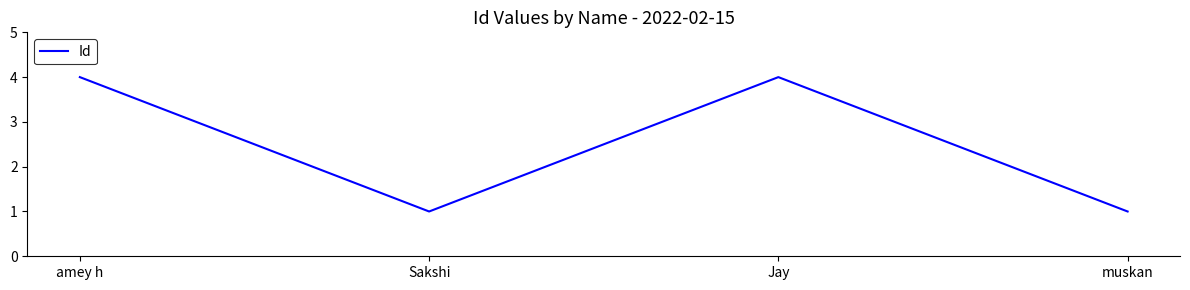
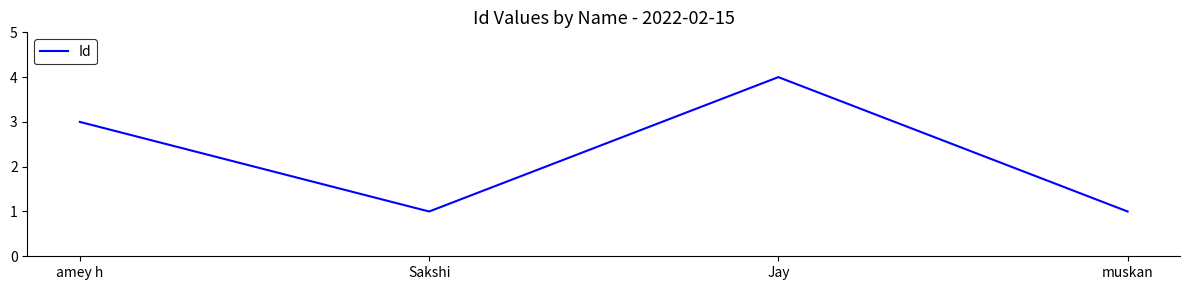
amey h: 4 -> 3
